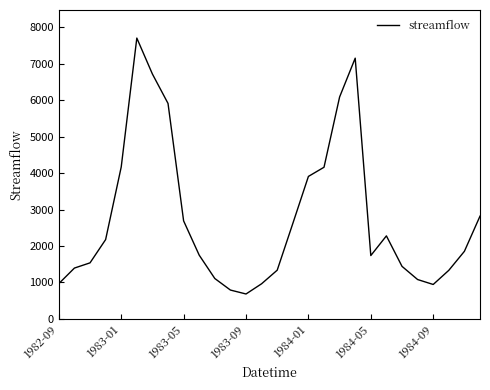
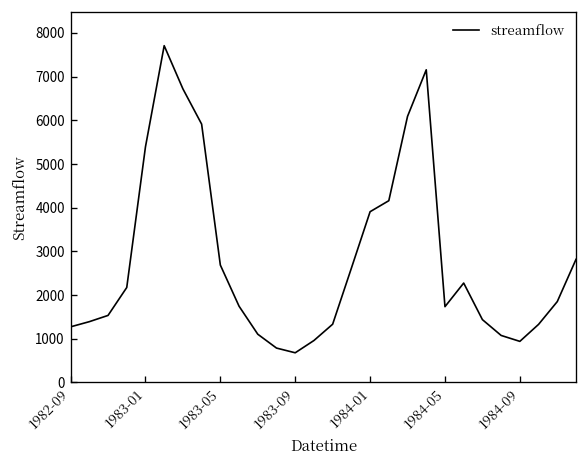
1982-09: 1000 -> 1300
1983-01: 4200 -> 5400
